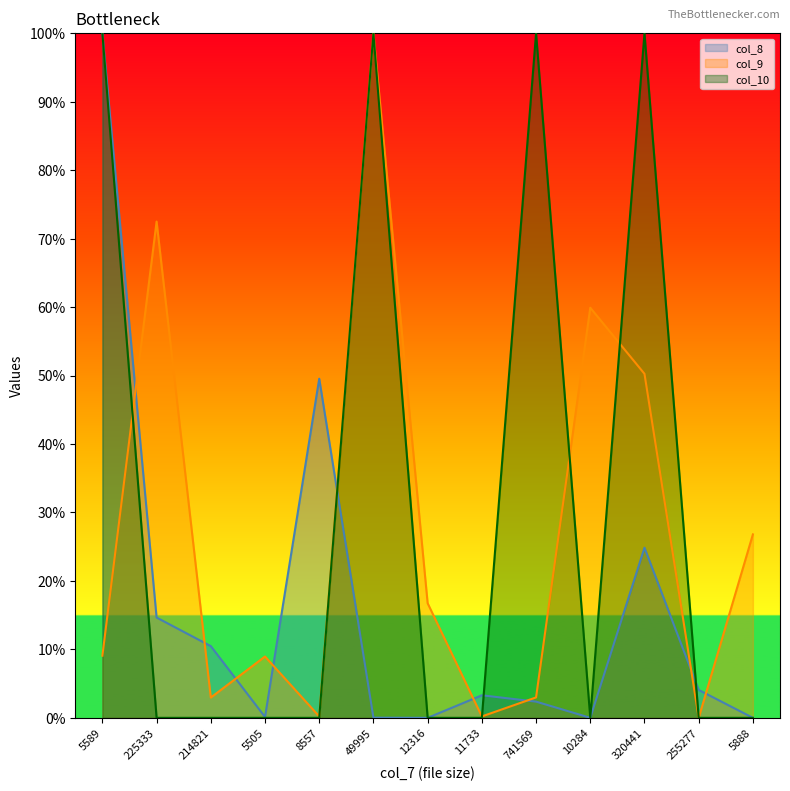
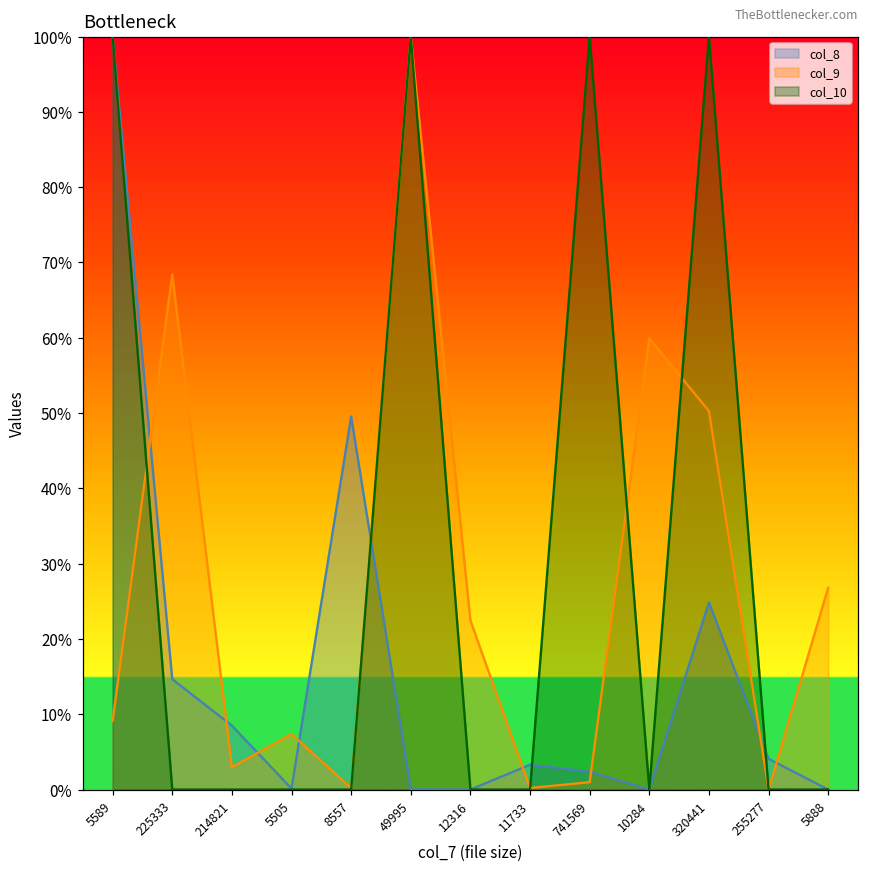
col_9, 225333: 72% -> 68%
col_8, 214821: 10% -> 8%
col_9, 5505: 9% -> 7%
col_9, 12316: 17% -> 22%
col_9, 741569: 3% -> 1%
